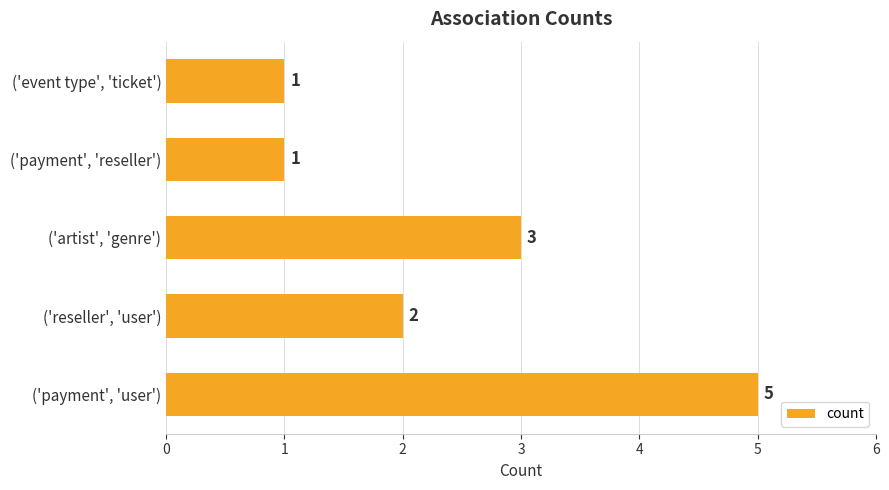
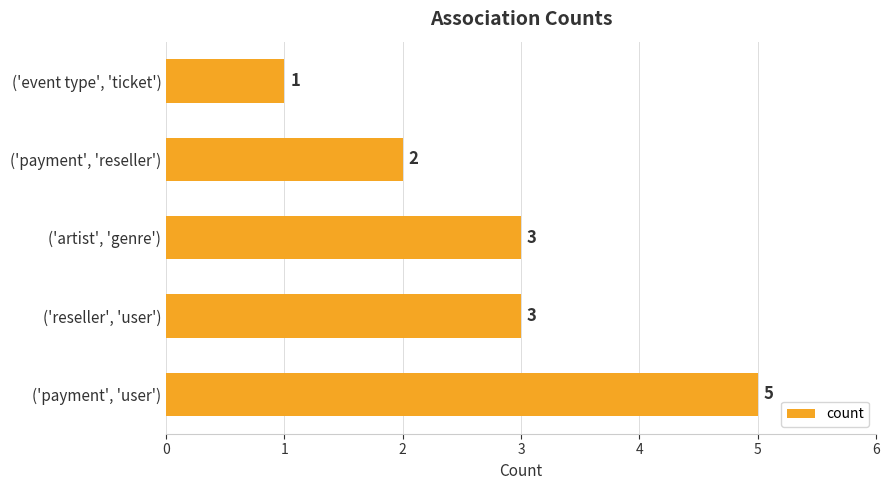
('payment', 'reseller'): 1 -> 2
('reseller', 'user'): 2 -> 3
